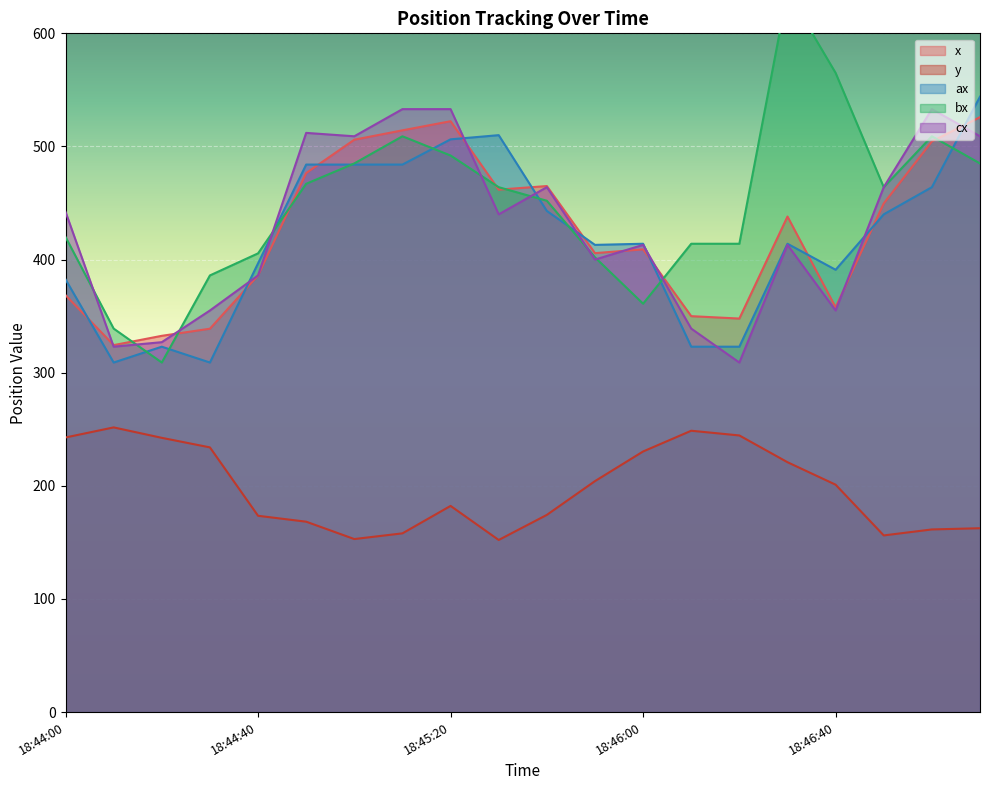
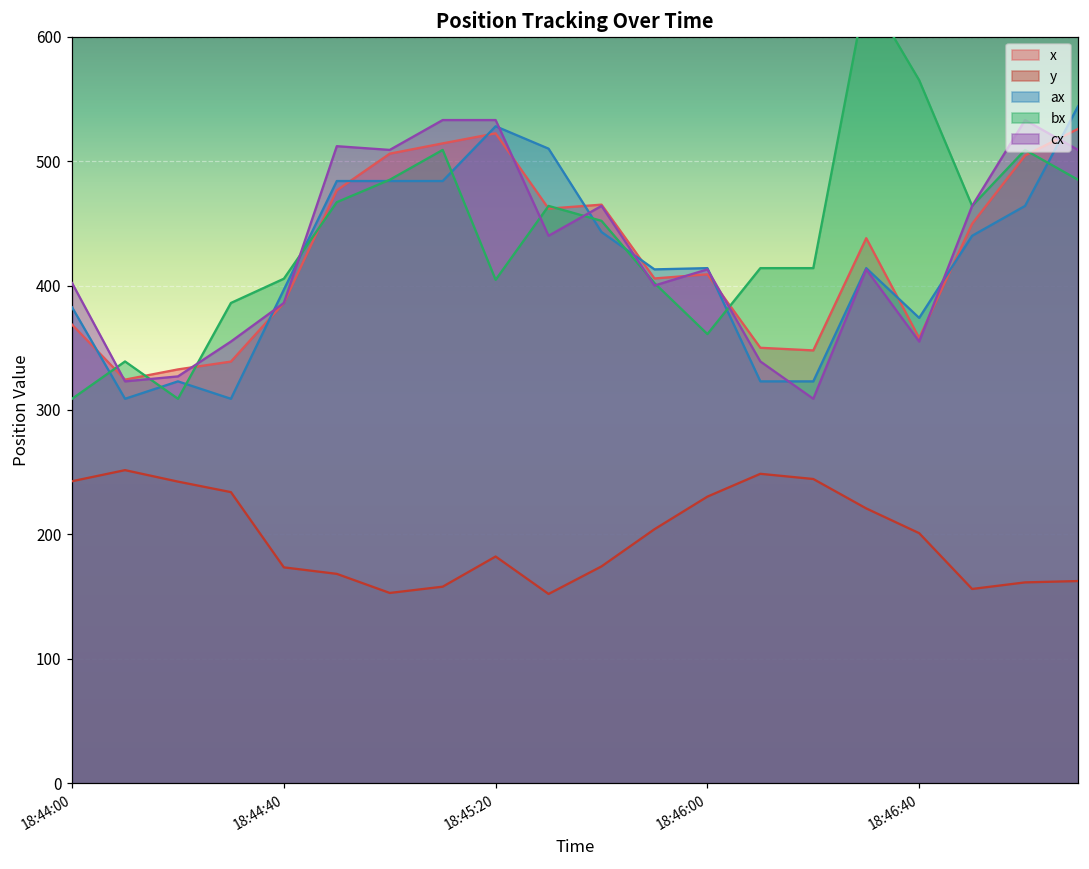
bx, 18:44:00: 420 -> 309
cx, 18:44:00: 442 -> 402
ax, 18:45:20: 506 -> 528
bx, 18:45:20: 492 -> 405
ax, 18:46:40: 391 -> 374
